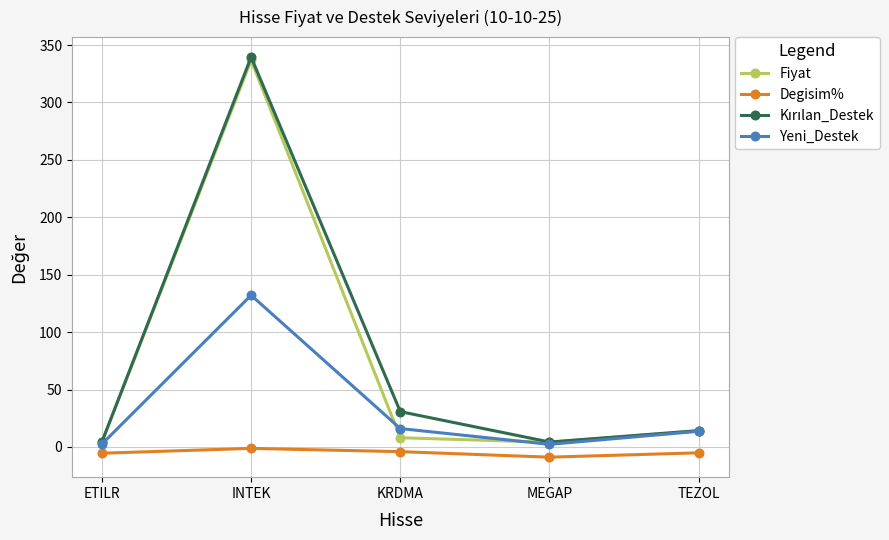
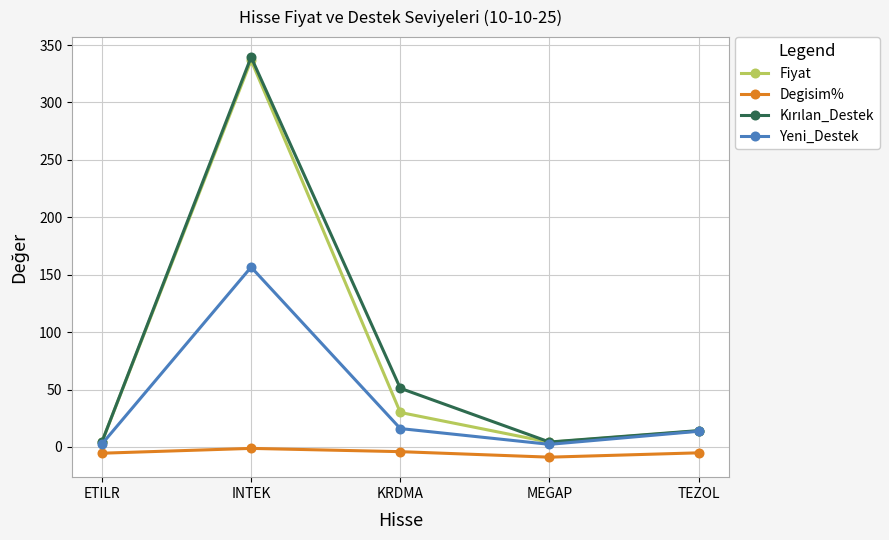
Yeni_Destek, INTEK: 132 -> 157
Fiyat, KRDMA: 8 -> 30
Kırılan_Destek, KRDMA: 31 -> 51
